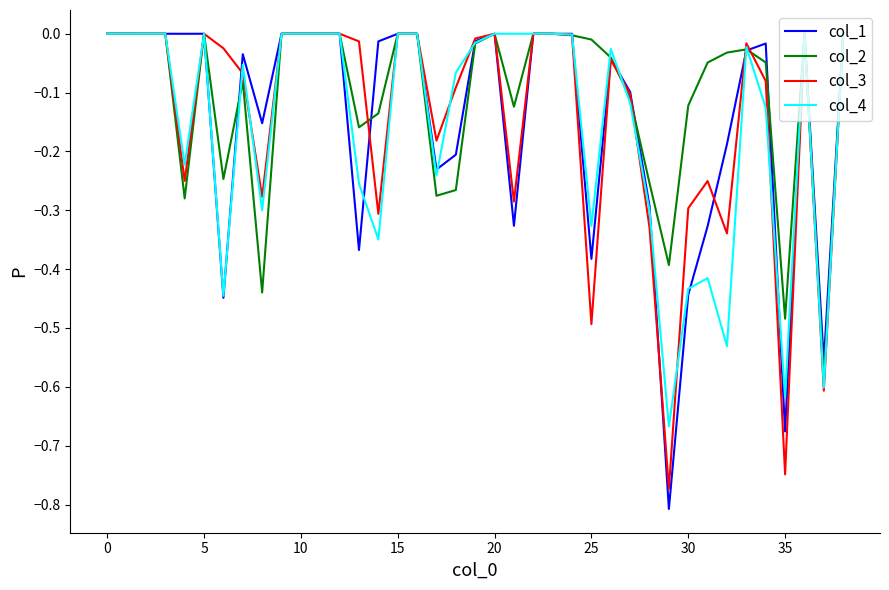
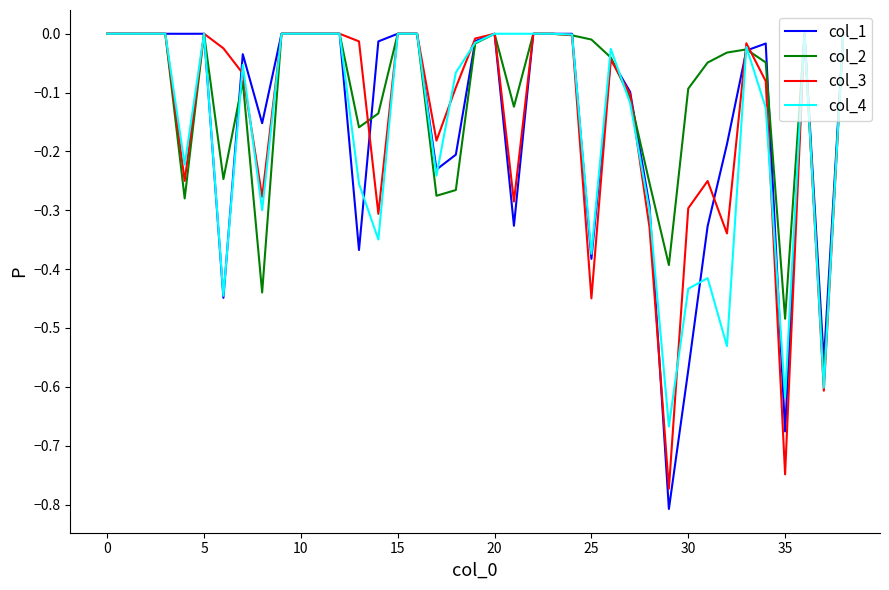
col_3, 25: -0.49 -> -0.45
col_4, 25: -0.33 -> -0.37
col_1, 30: -0.44 -> -0.57
col_2, 30: -0.12 -> -0.09
